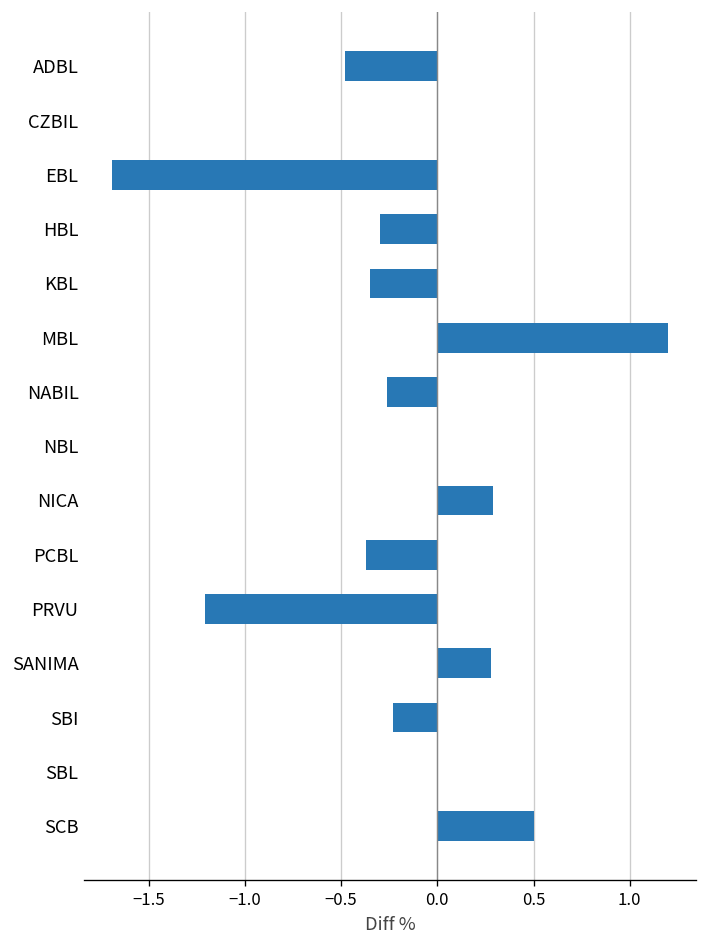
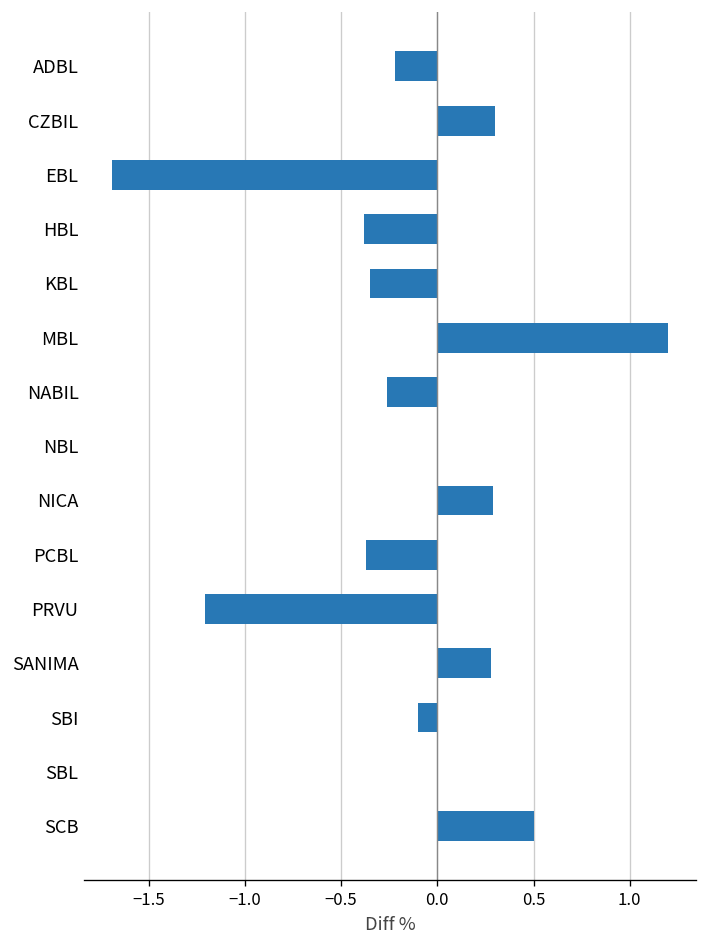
ADBL: -0.48 -> -0.22
CZBIL: 0.0 -> 0.3
HBL: -0.30 -> -0.38
SBI: -0.23 -> -0.10
